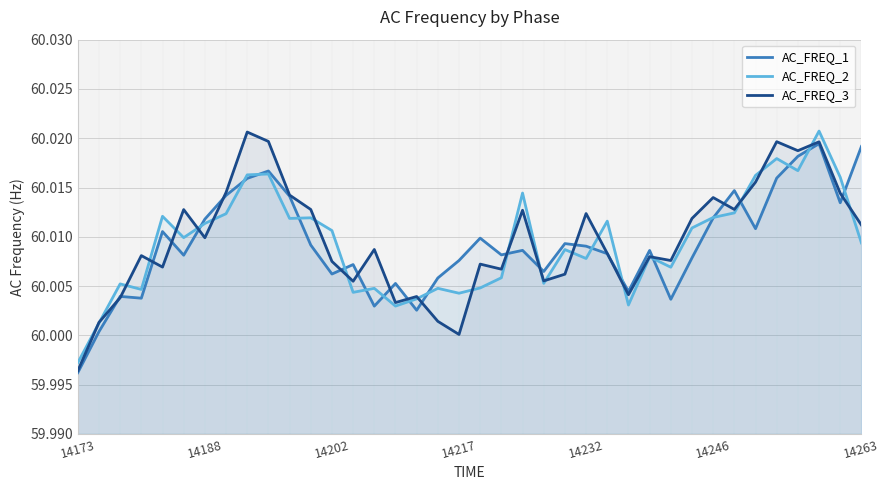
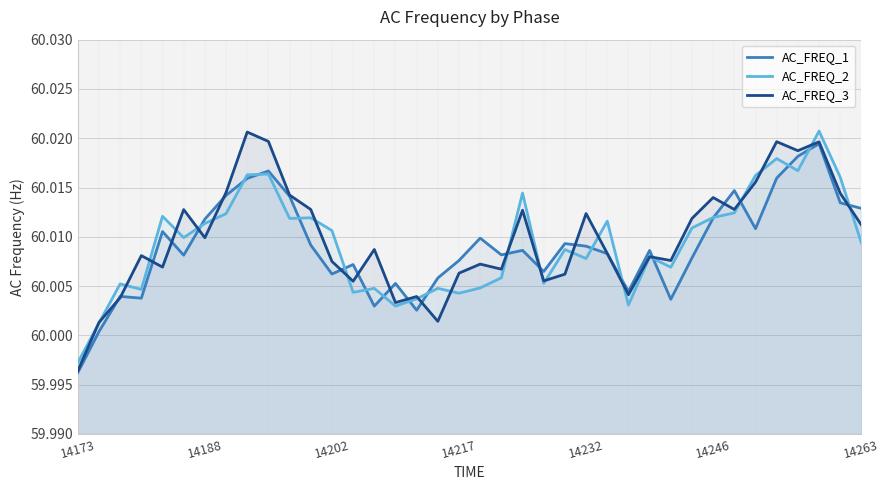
AC_FREQ_3, 14217: 60.000 -> 60.006
AC_FREQ_1, 14263: 60.019 -> 60.013
